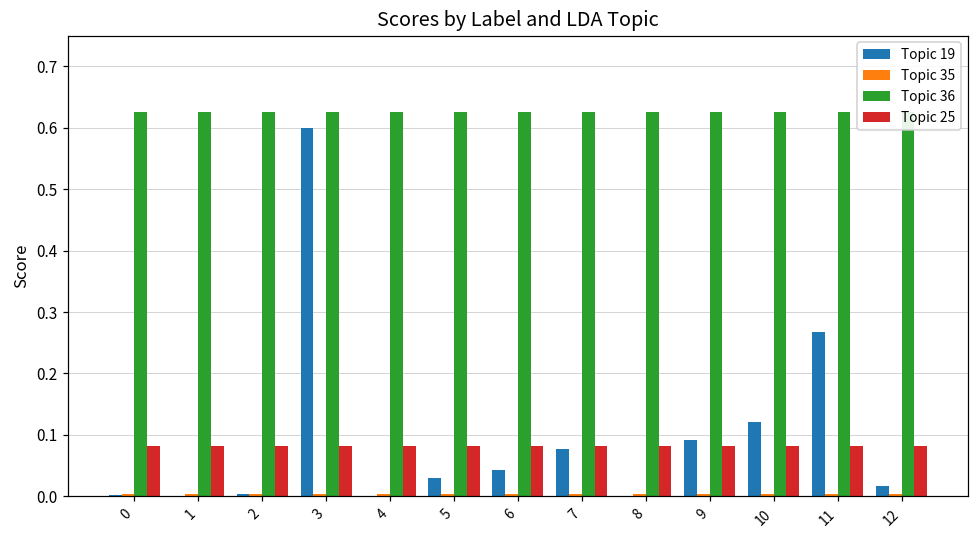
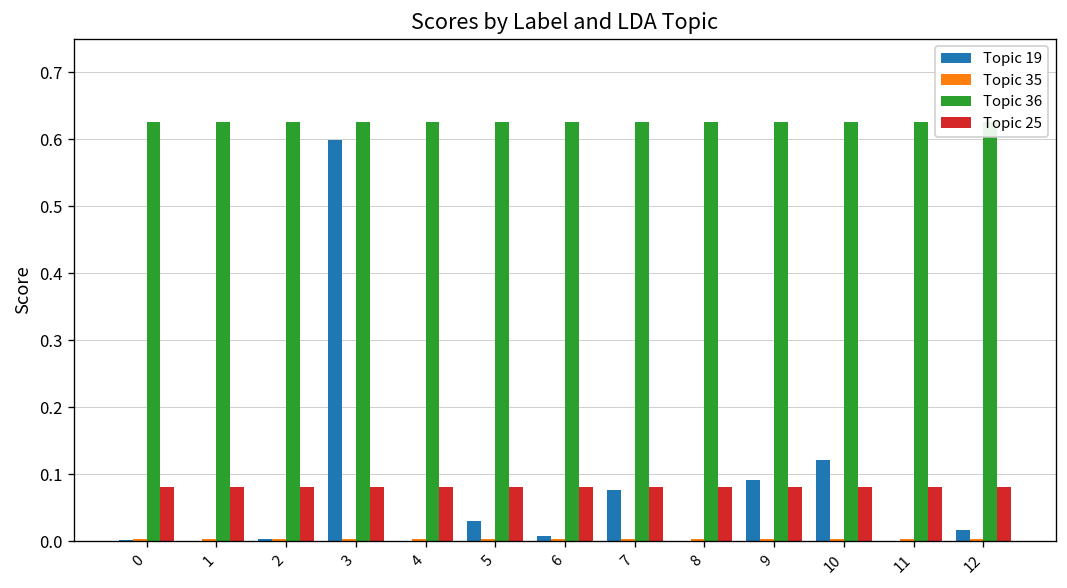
Topic 19, 6: 0.04 -> 0.01
Topic 19, 11: 0.27 -> 0.00
